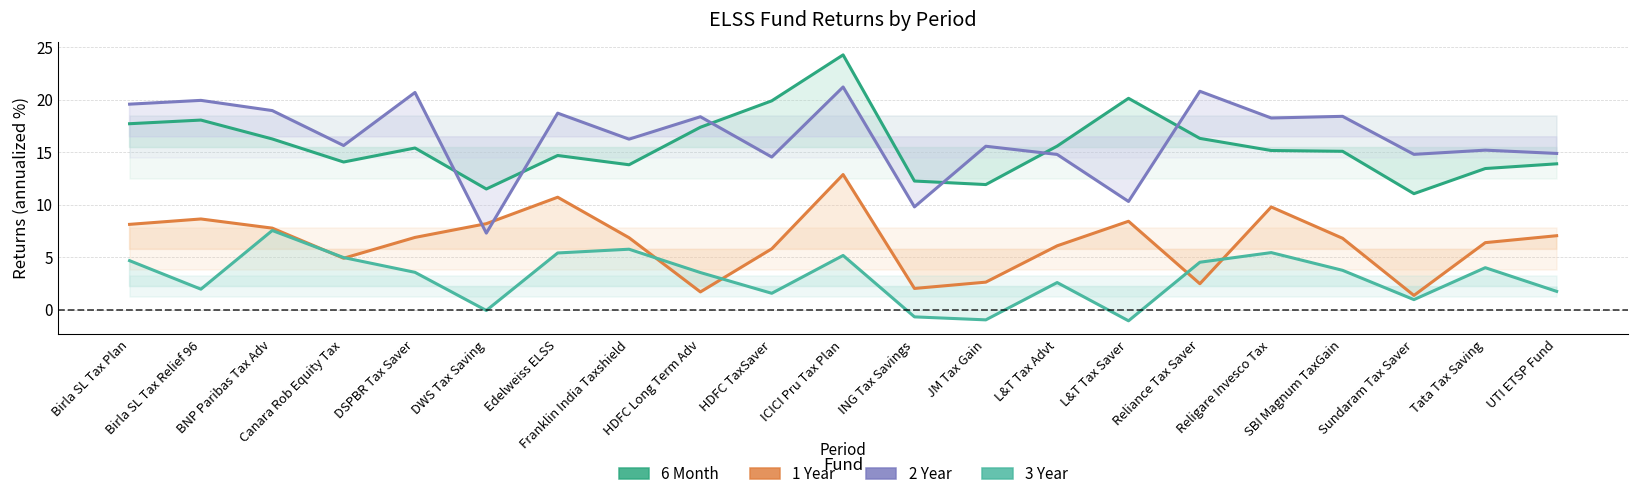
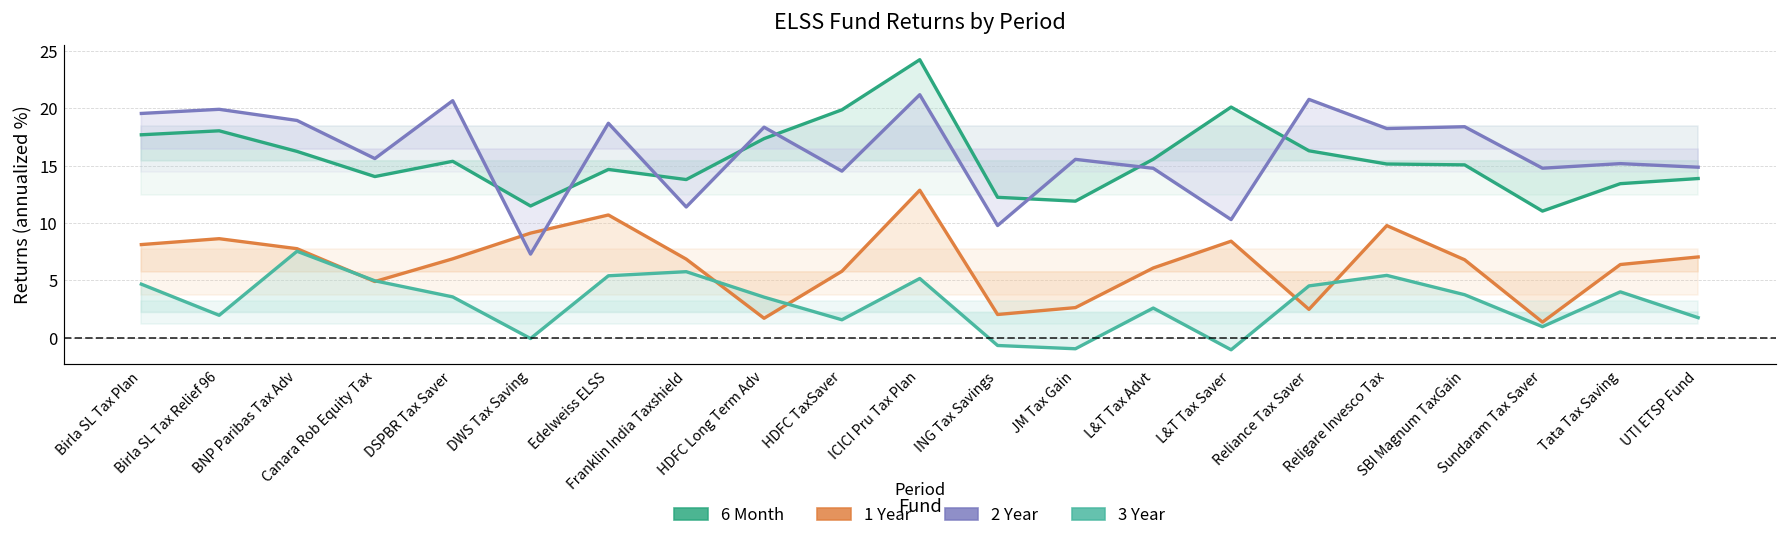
1 Year, DWS Tax Saving: 8 -> 9
2 Year, Franklin India Taxshield: 16 -> 11
